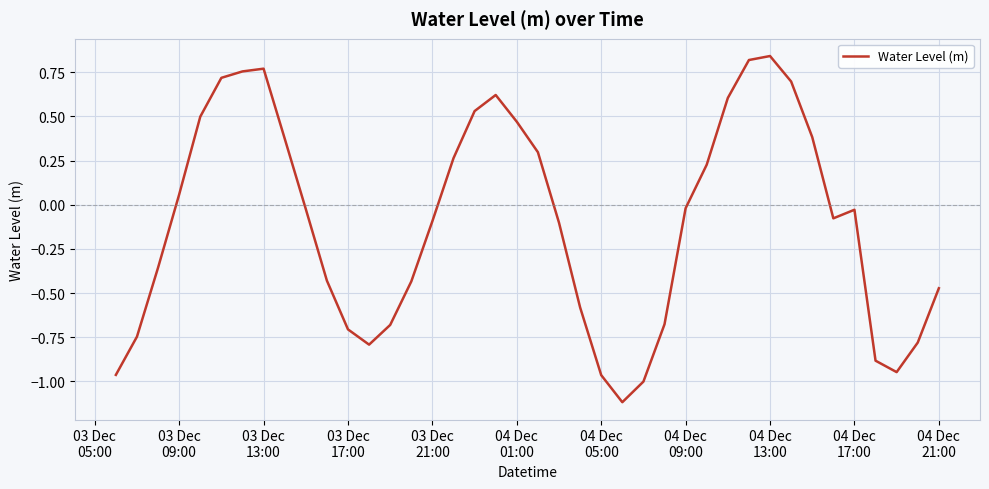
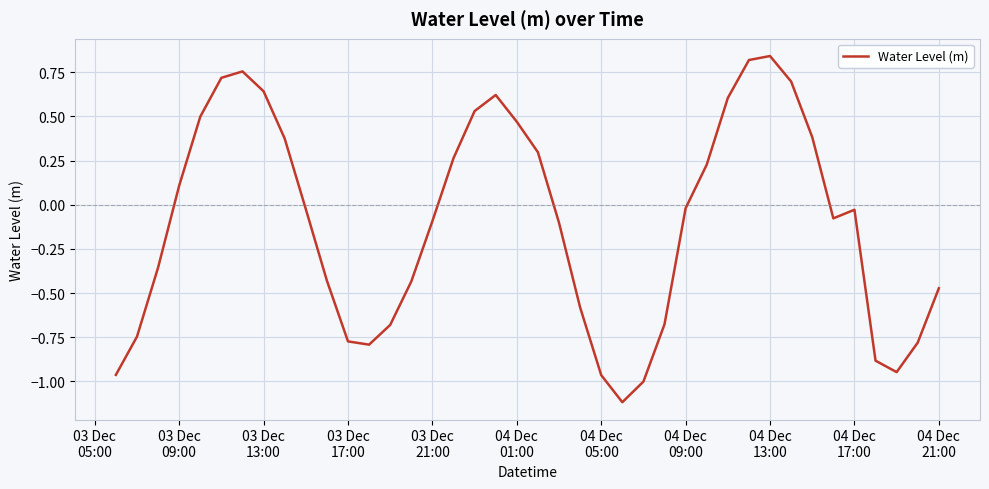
03 Dec 09:00: 0.06 -> 0.11
03 Dec 13:00: 0.77 -> 0.64
03 Dec 17:00: -0.71 -> -0.77
